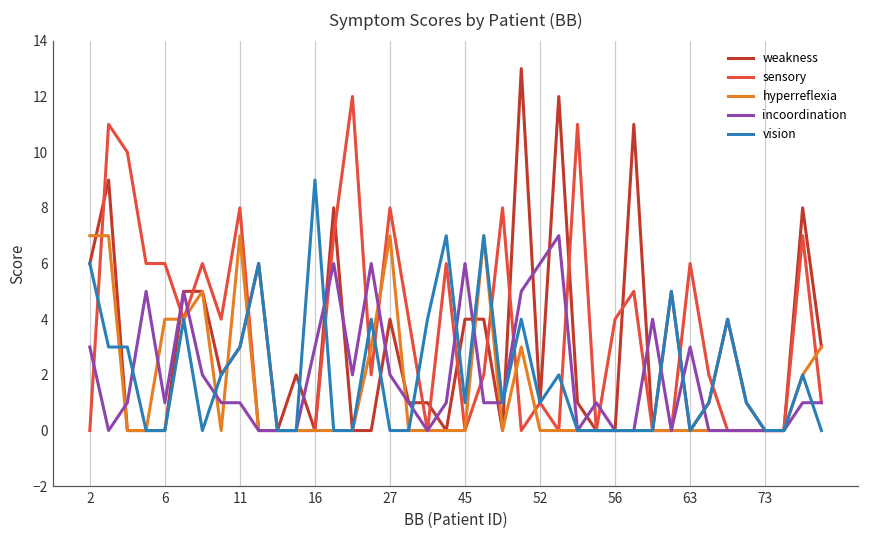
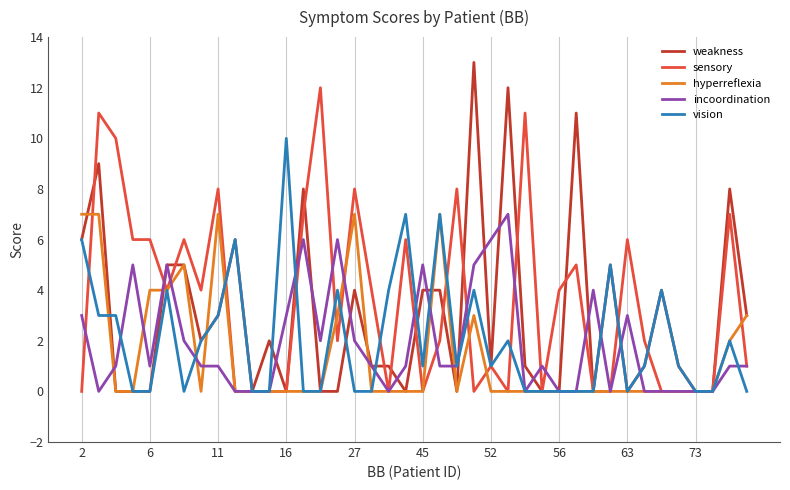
vision, 16: 9 -> 10
incoordination, 45: 6 -> 5
